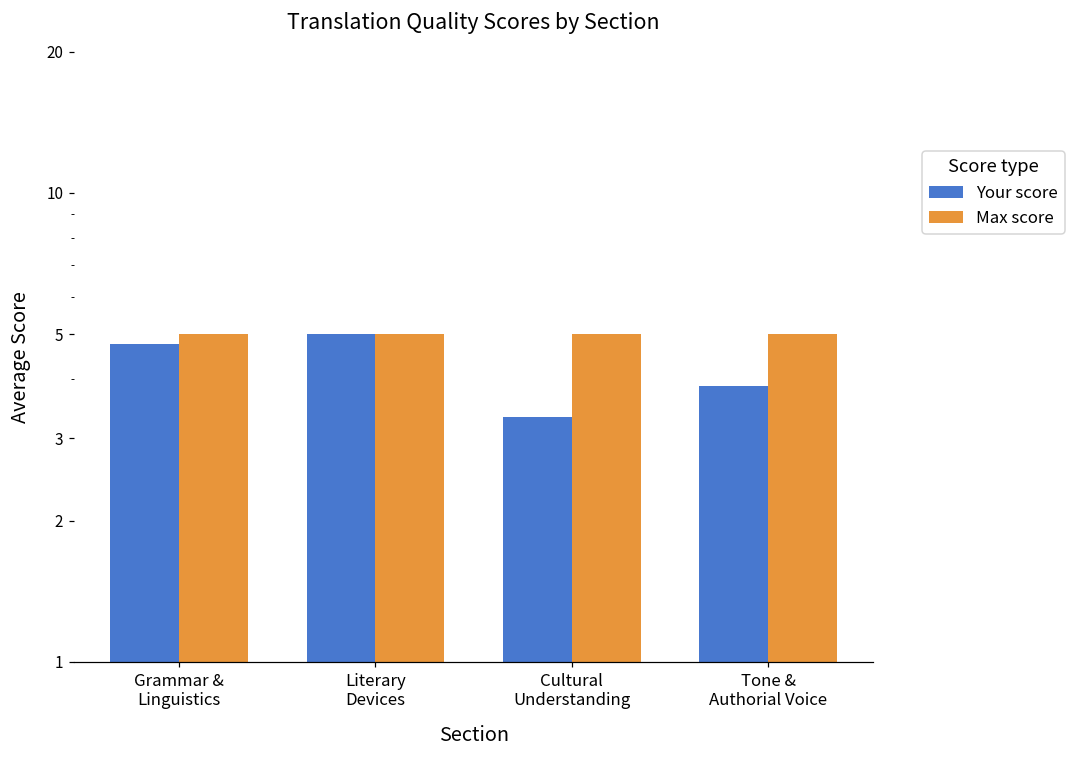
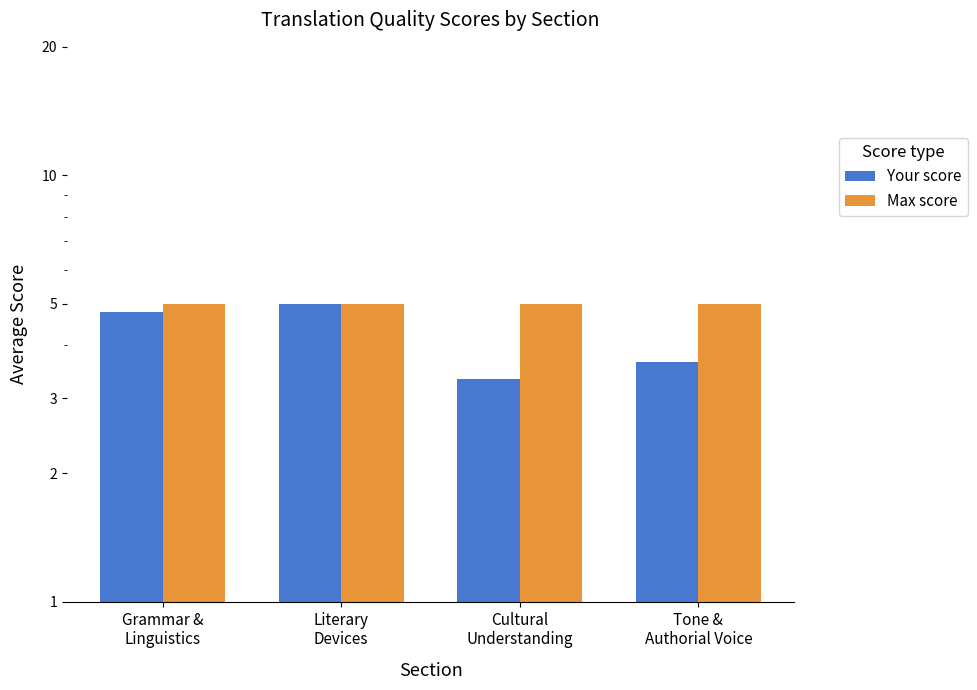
Your score, Tone & Authorial Voice: 3.9 -> 3.6
